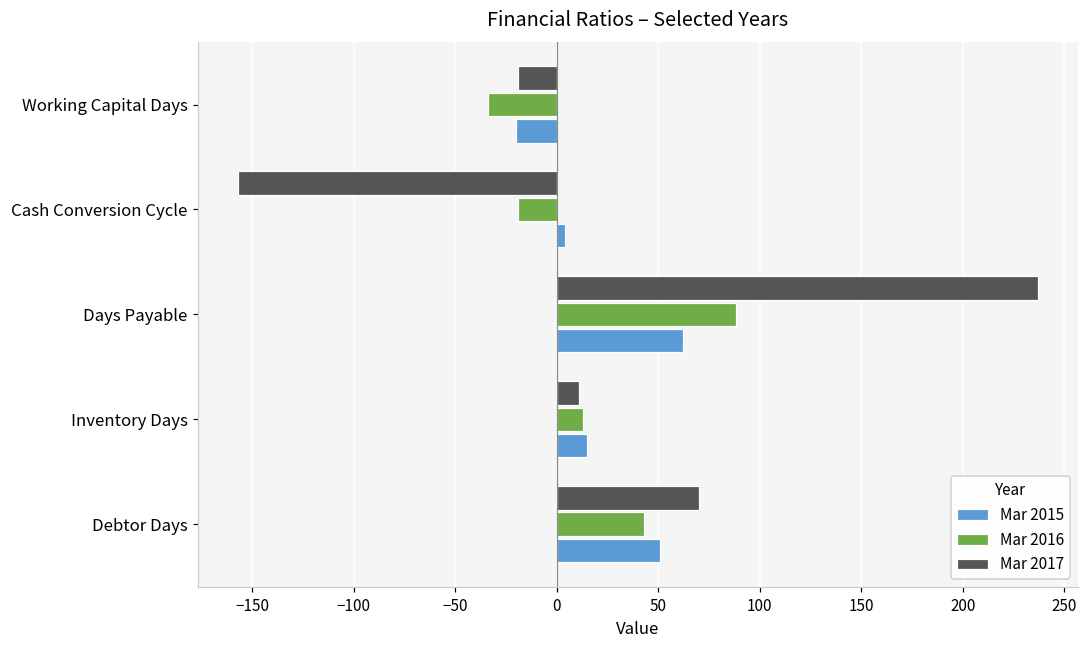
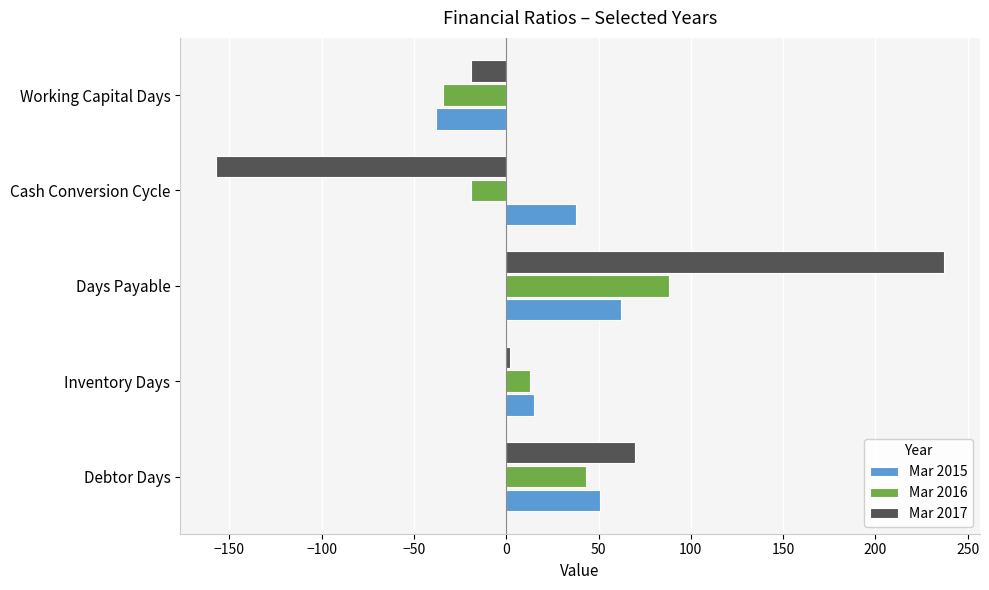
Mar 2015, Working Capital Days: -20 -> -38
Mar 2015, Cash Conversion Cycle: 4 -> 38
Mar 2017, Inventory Days: 11 -> 2
